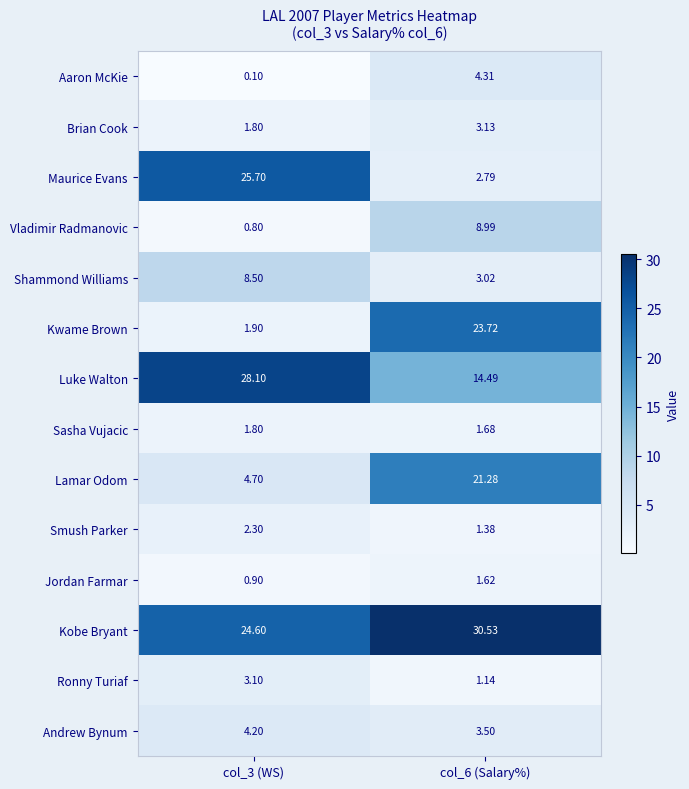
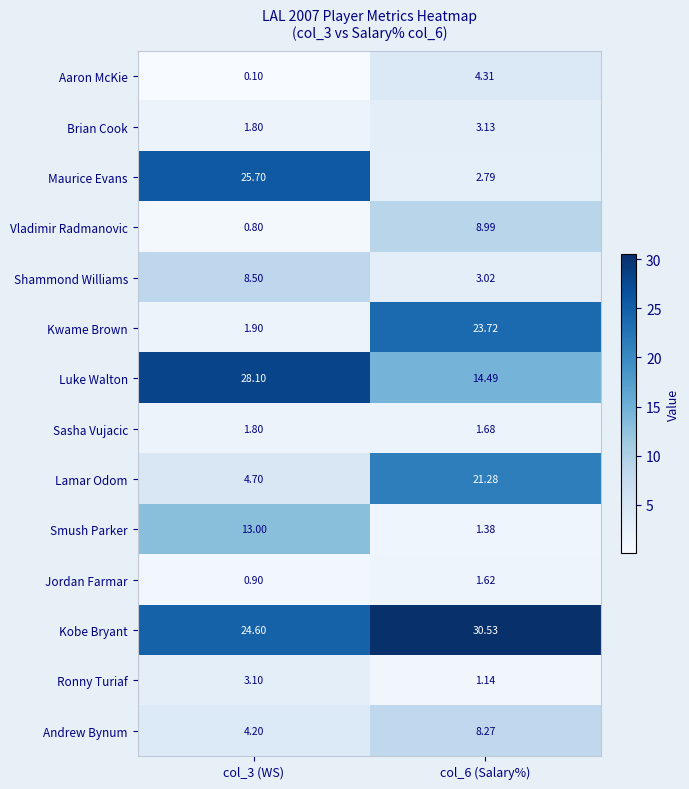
Smush Parker, col_3 (WS): 2.30 -> 13.00
Andrew Bynum, col_6 (Salary%): 3.50 -> 8.27
